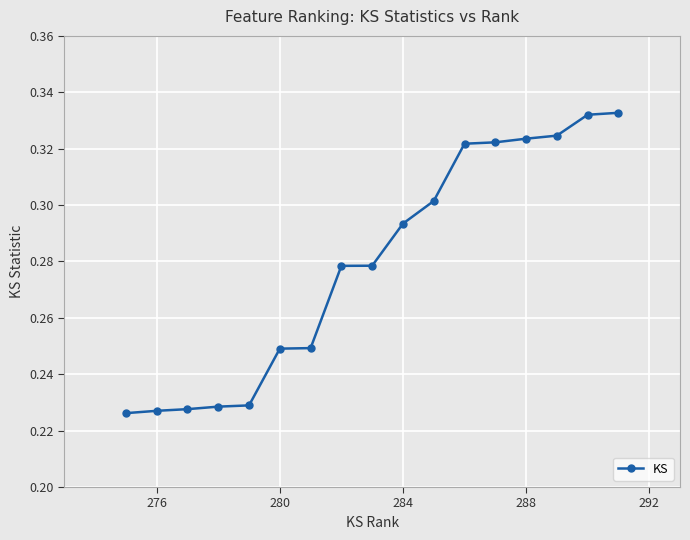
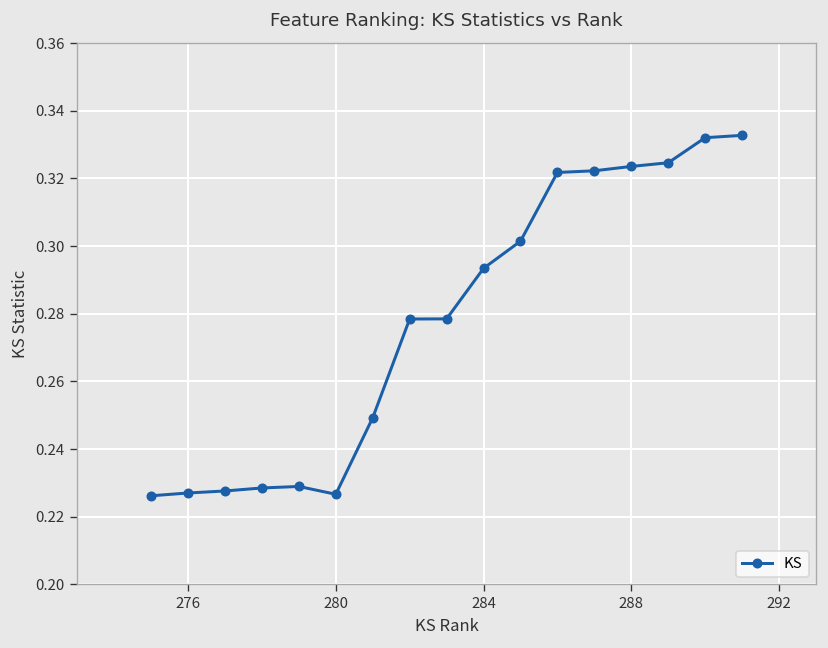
280: 0.249 -> 0.227
